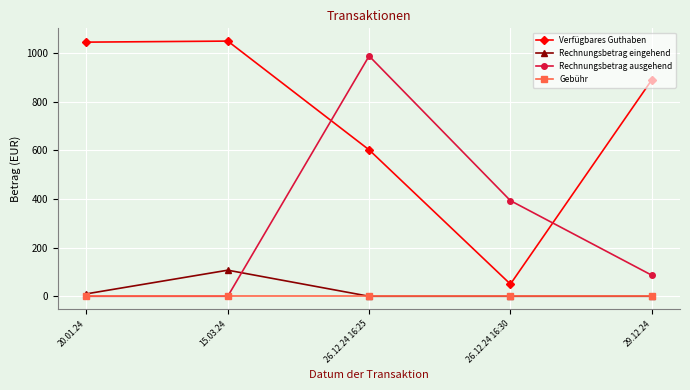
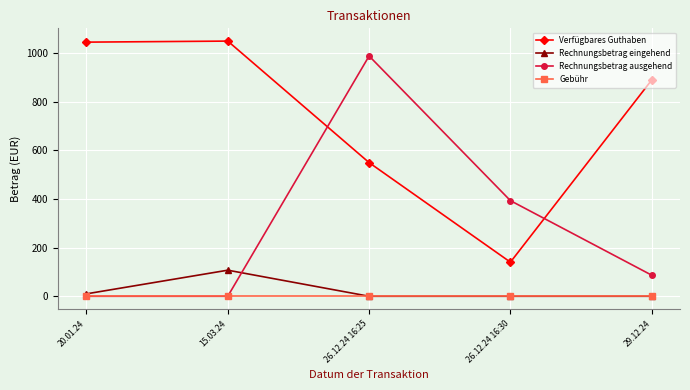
Verfügbares Guthaben, 26.12.24 16:25: 600 -> 550
Verfügbares Guthaben, 26.12.24 16:30: 50 -> 140
